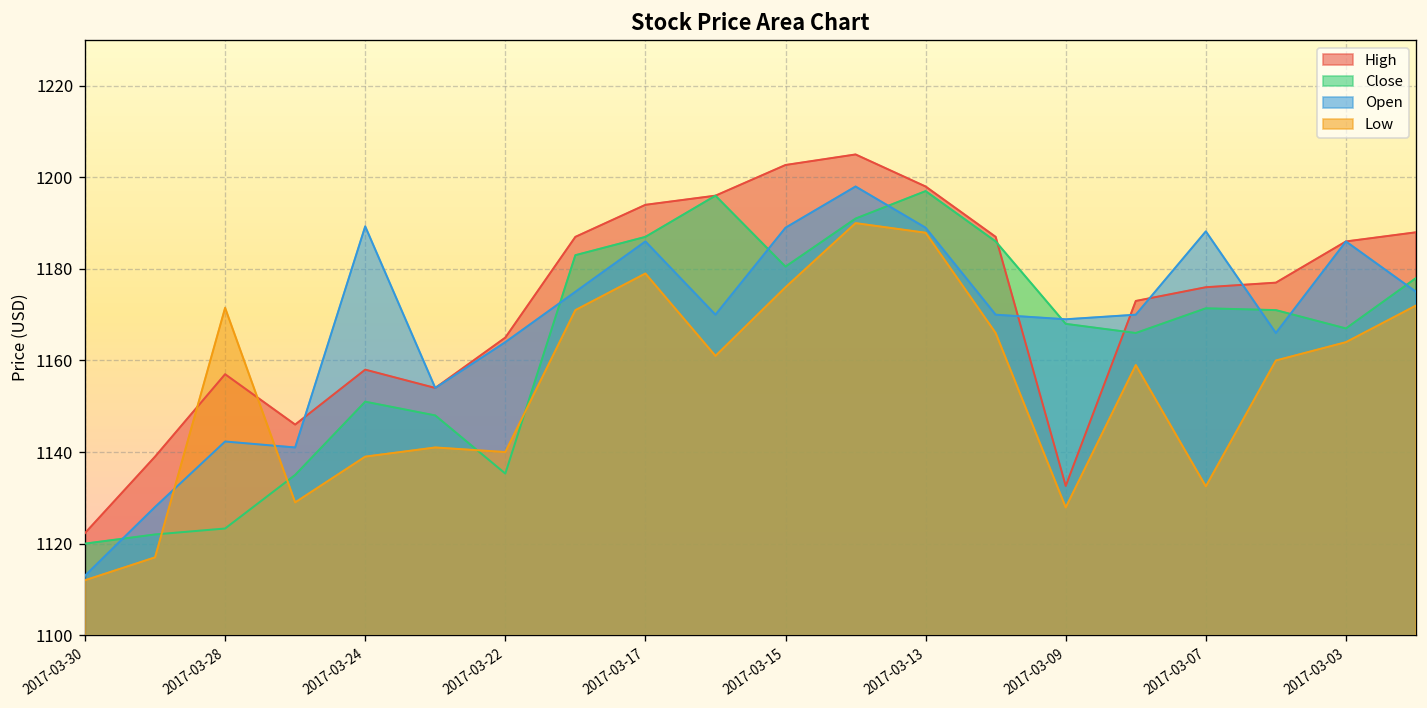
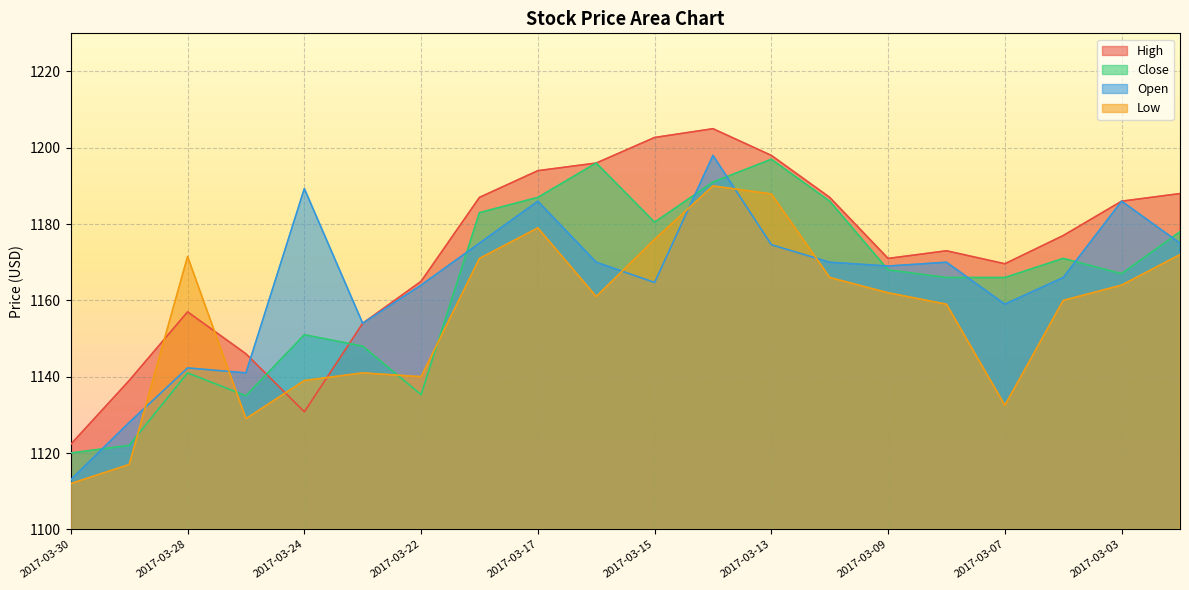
Close, 2017-03-28: 1123 -> 1141
High, 2017-03-24: 1158 -> 1131
Open, 2017-03-15: 1189 -> 1165
Open, 2017-03-13: 1189 -> 1175
High, 2017-03-09: 1133 -> 1171
Low, 2017-03-09: 1128 -> 1162
High, 2017-03-07: 1176 -> 1170
Close, 2017-03-07: 1171 -> 1166
Open, 2017-03-07: 1188 -> 1159
